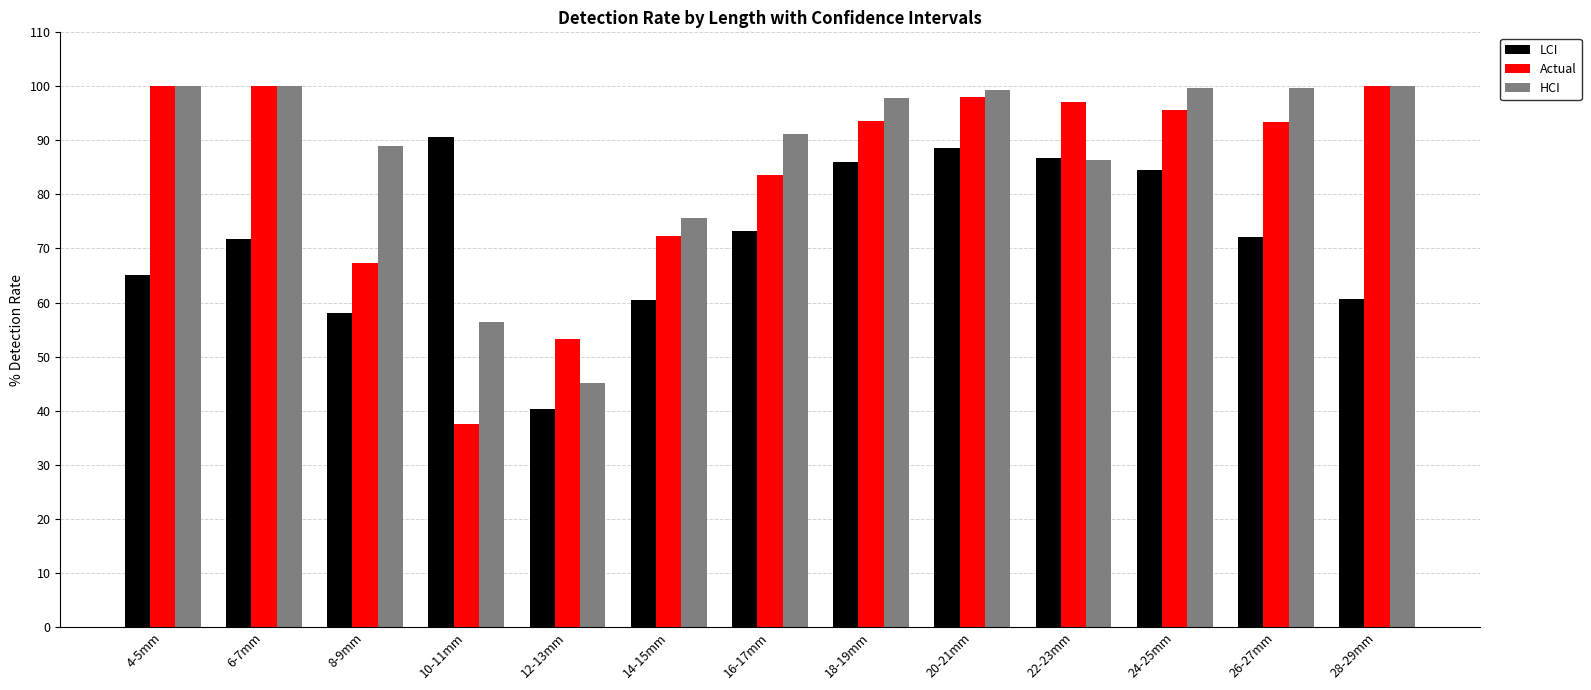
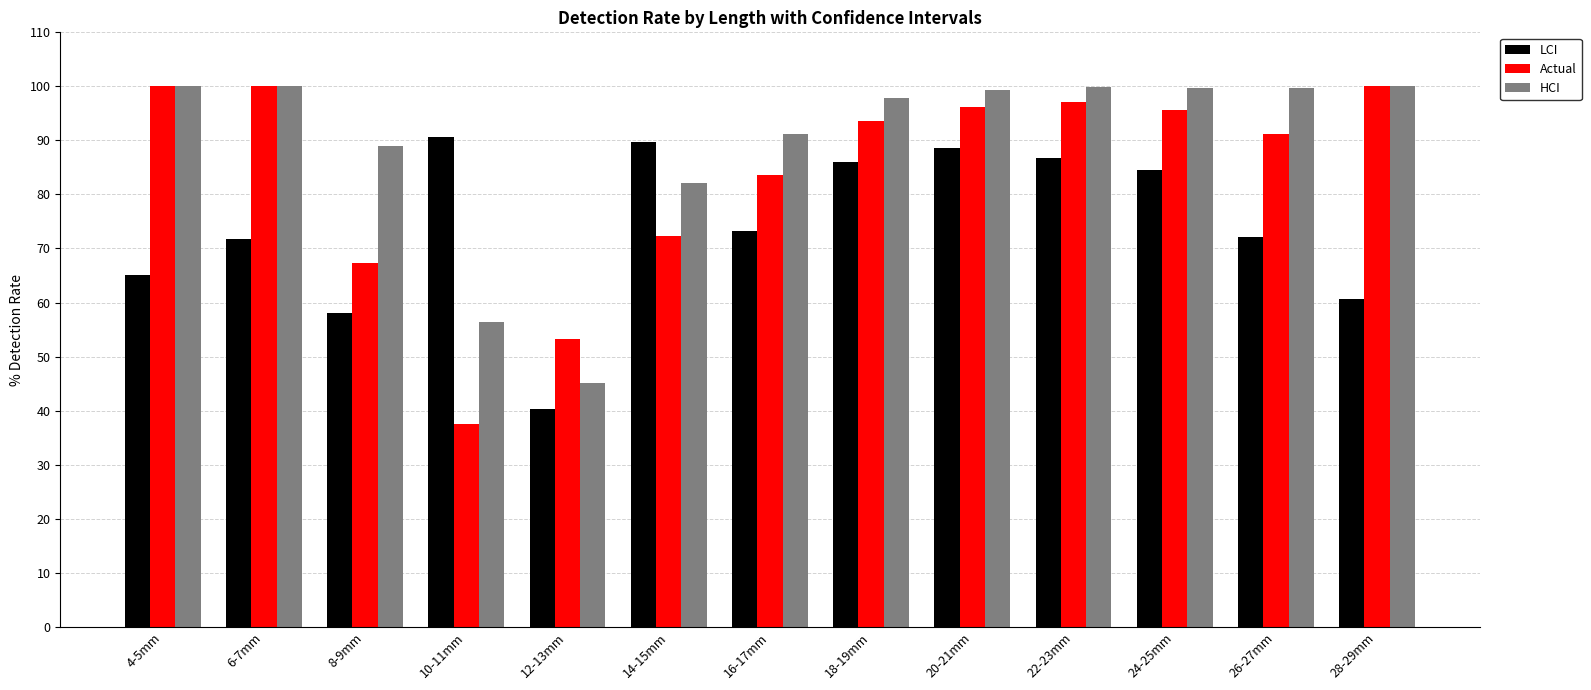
LCI, 14-15mm: 61 -> 90
HCI, 14-15mm: 76 -> 82
Actual, 20-21mm: 98 -> 96
HCI, 22-23mm: 86 -> 100
Actual, 26-27mm: 93 -> 91
